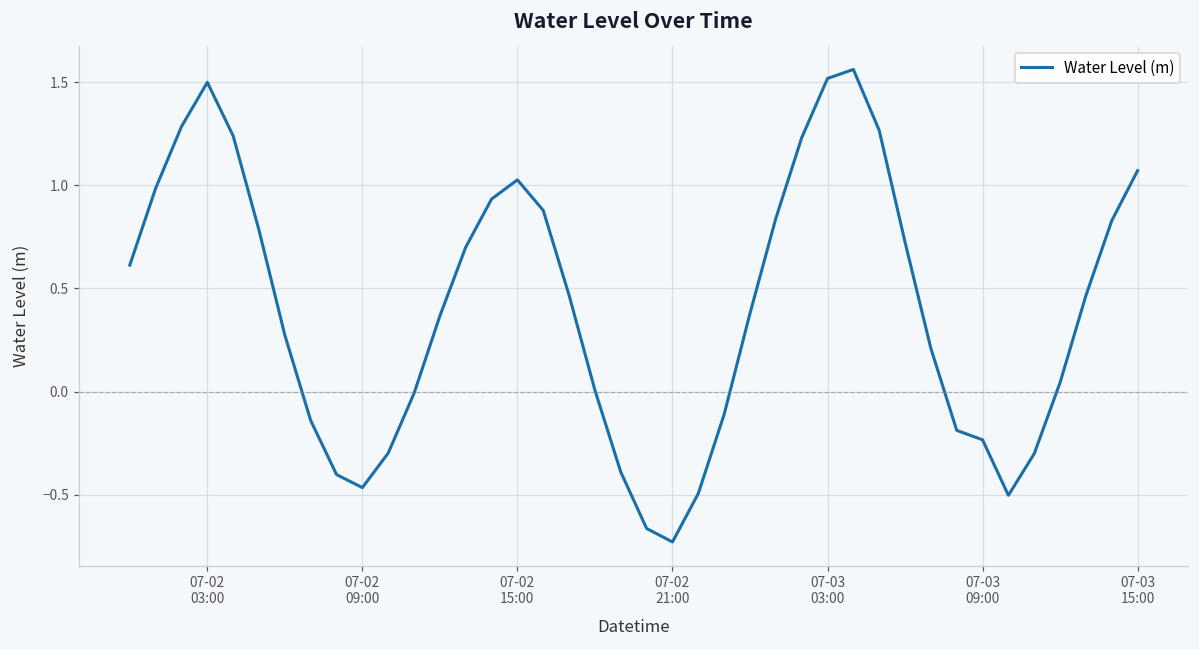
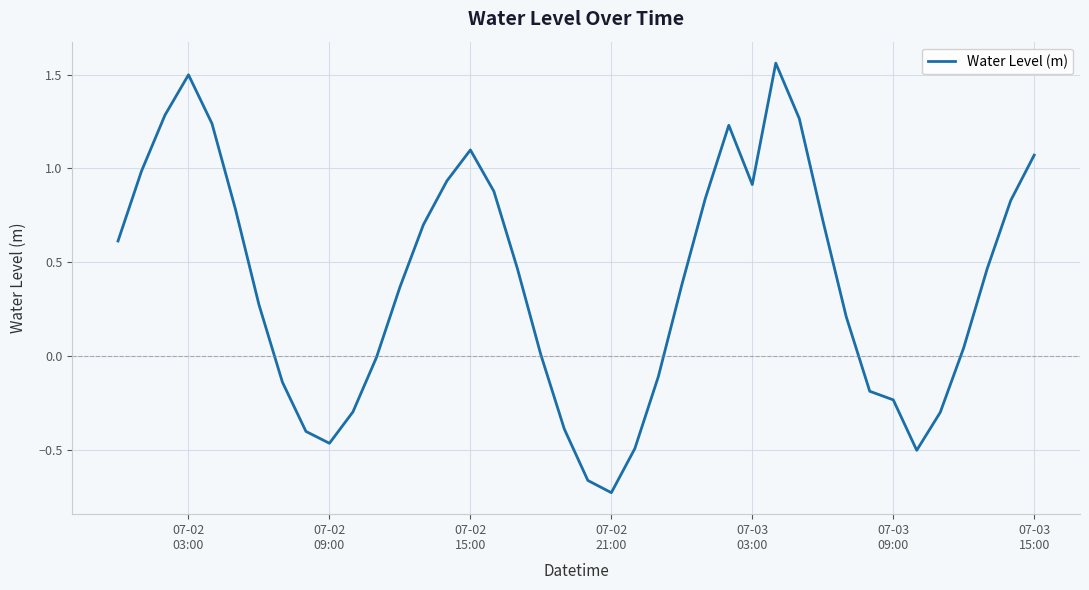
07-02 15:00: 1.03 -> 1.10
07-03 03:00: 1.52 -> 0.91
